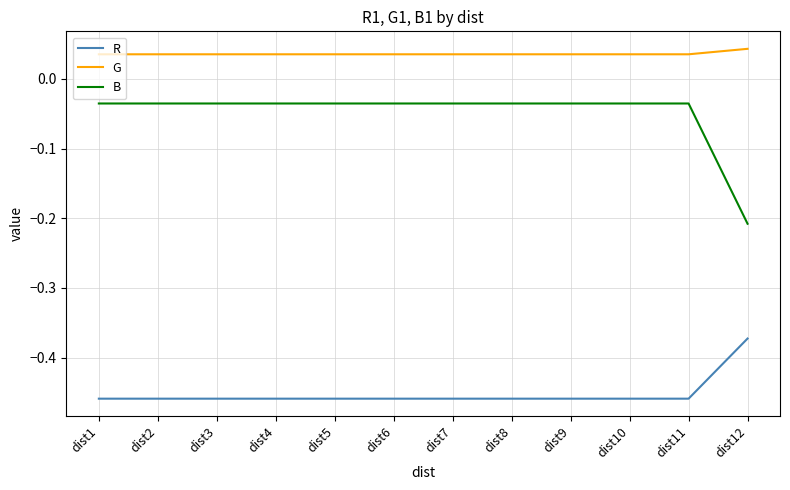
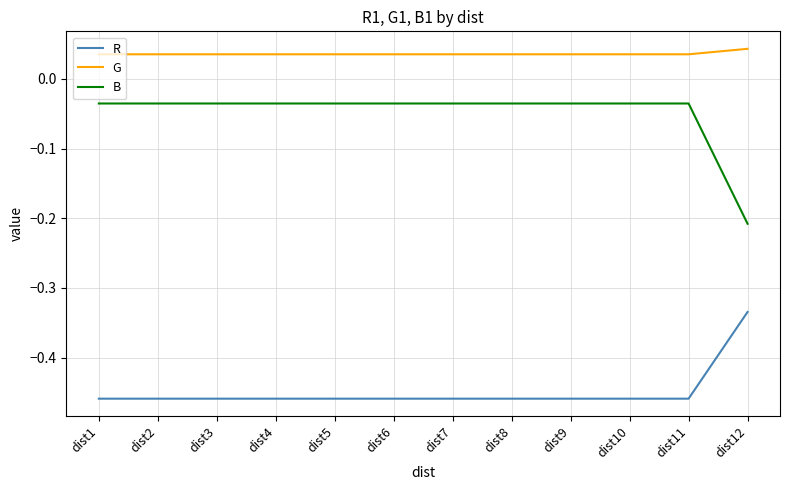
R, dist12: -0.37 -> -0.33
